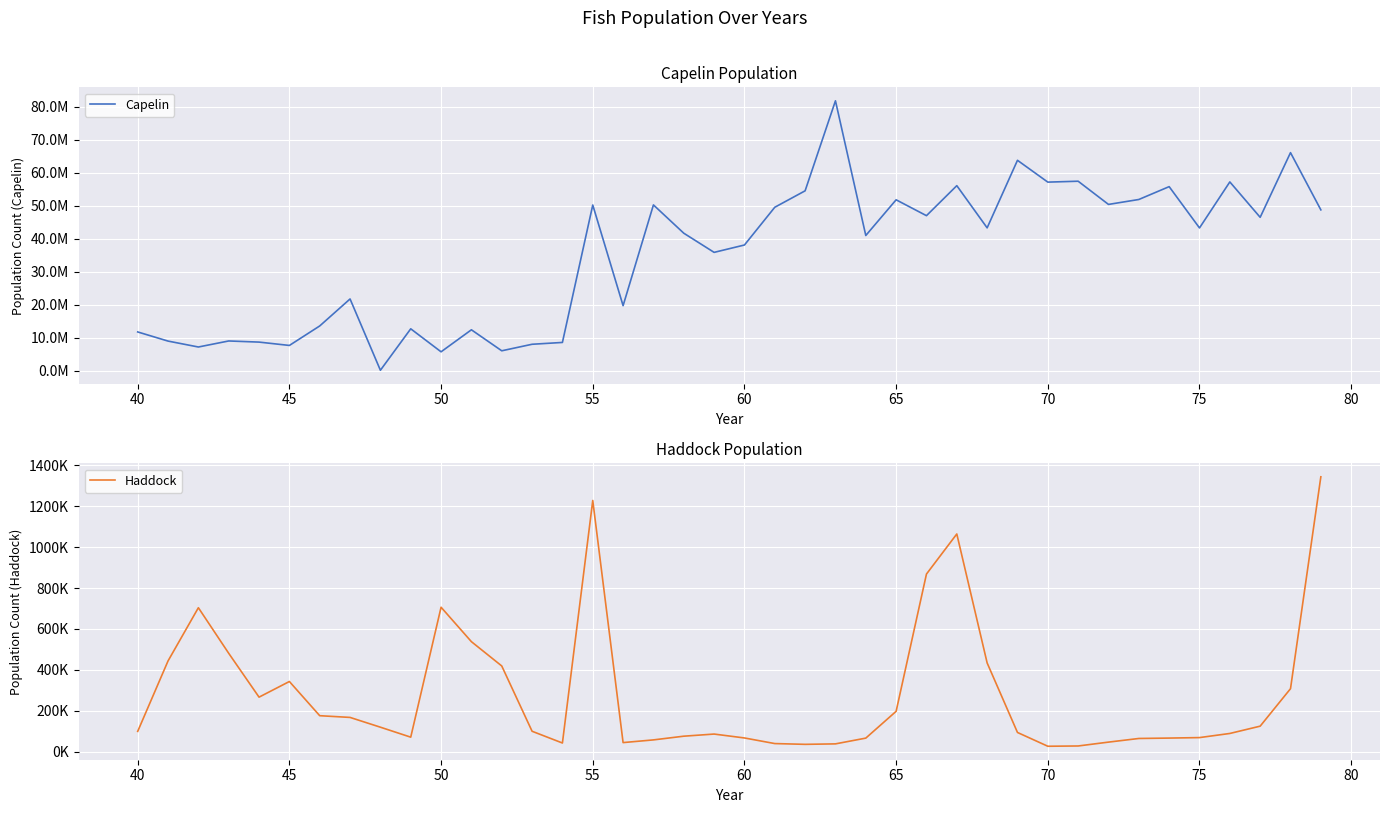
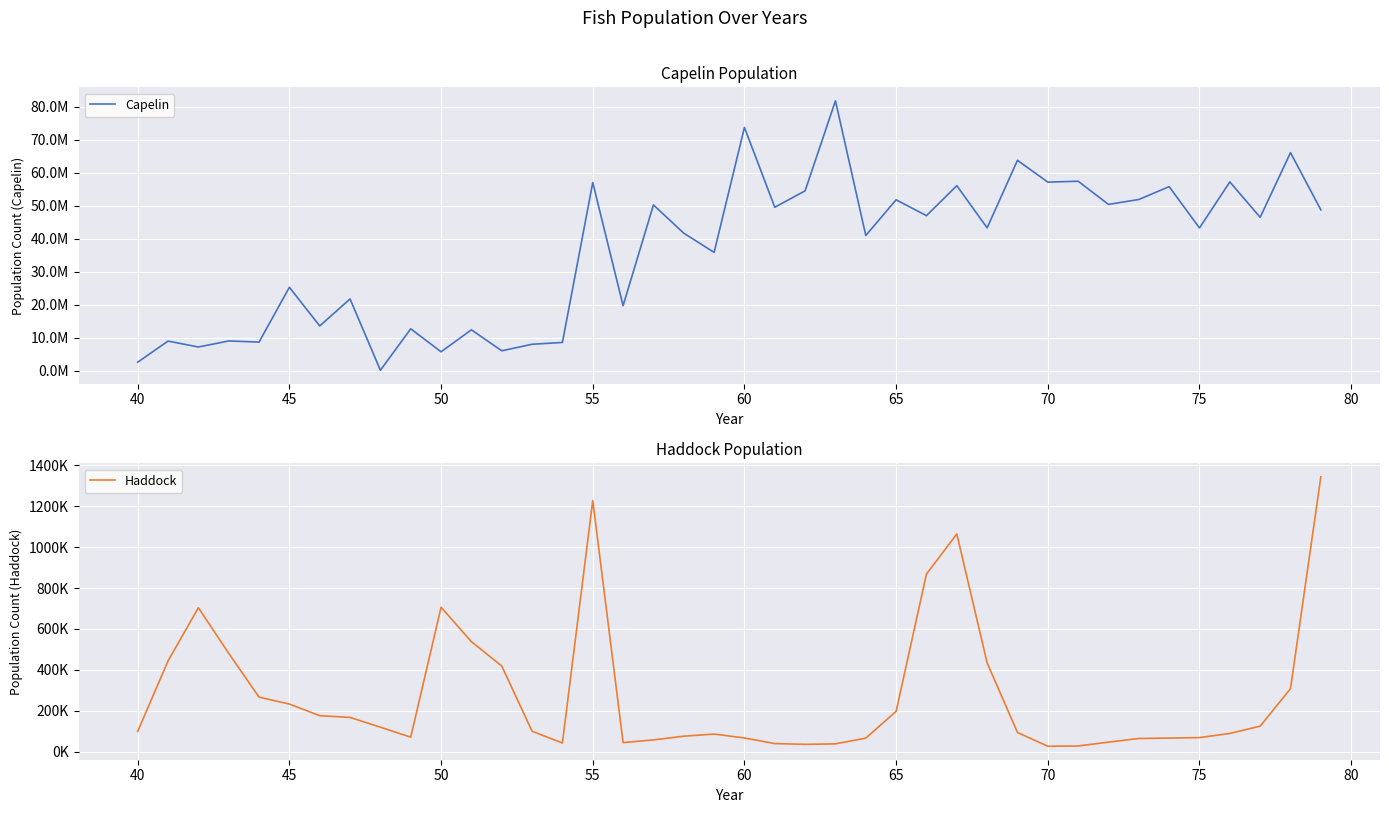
Capelin Population, 40: 12000000 -> 3000000
Capelin Population, 45: 8000000 -> 25000000
Capelin Population, 55: 50000000 -> 57000000
Capelin Population, 60: 38000000 -> 74000000
Haddock Population, 45: 340000 -> 230000
